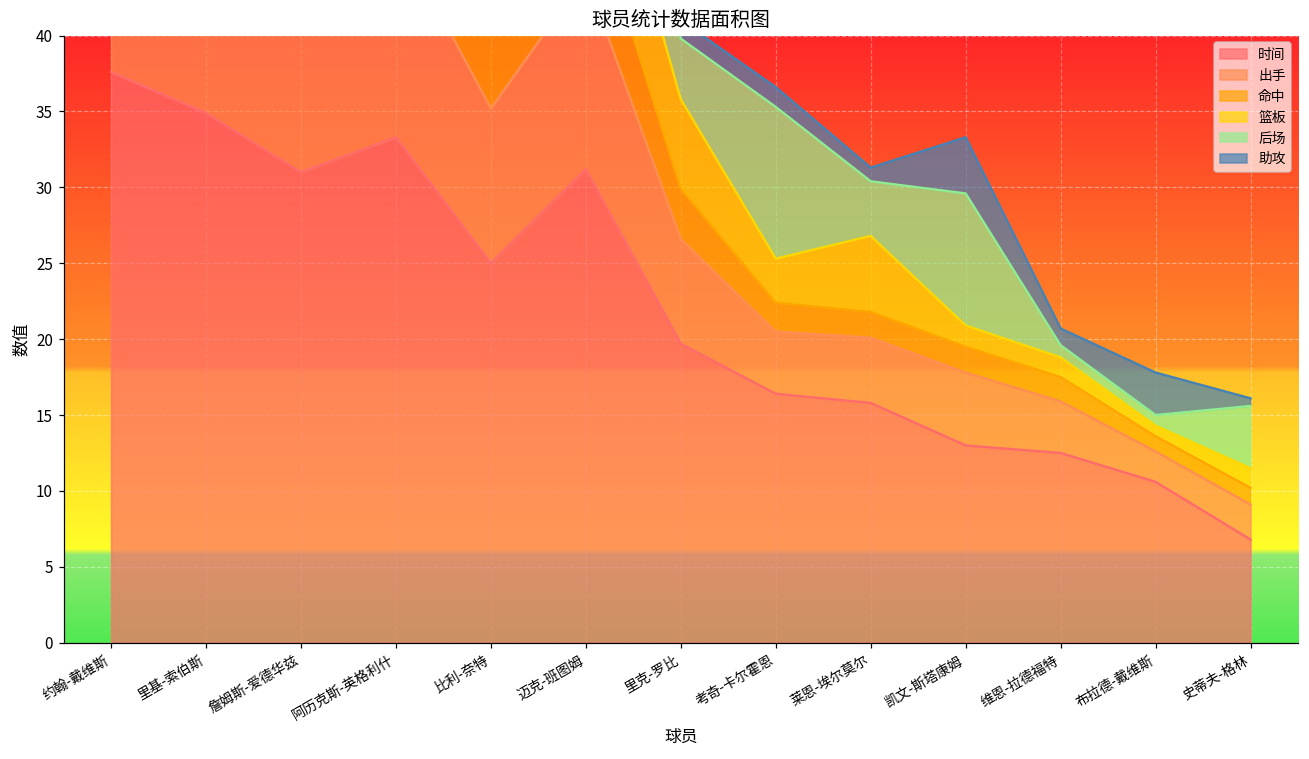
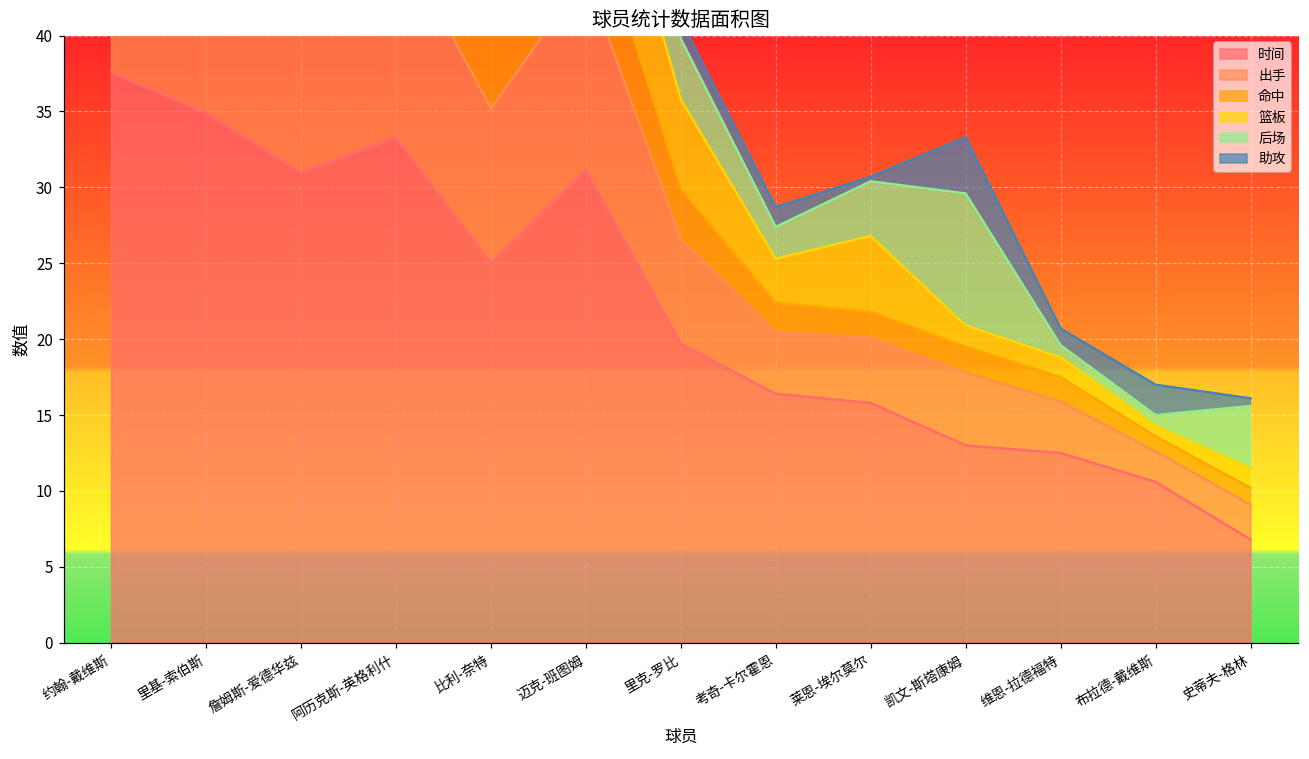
后场, 考奇-卡尔霍恩: 10.0 -> 2.1
助攻, 莱恩-埃尔莫尔: 0.9 -> 0.3
助攻, 布拉德-戴维斯: 2.8 -> 2.0
